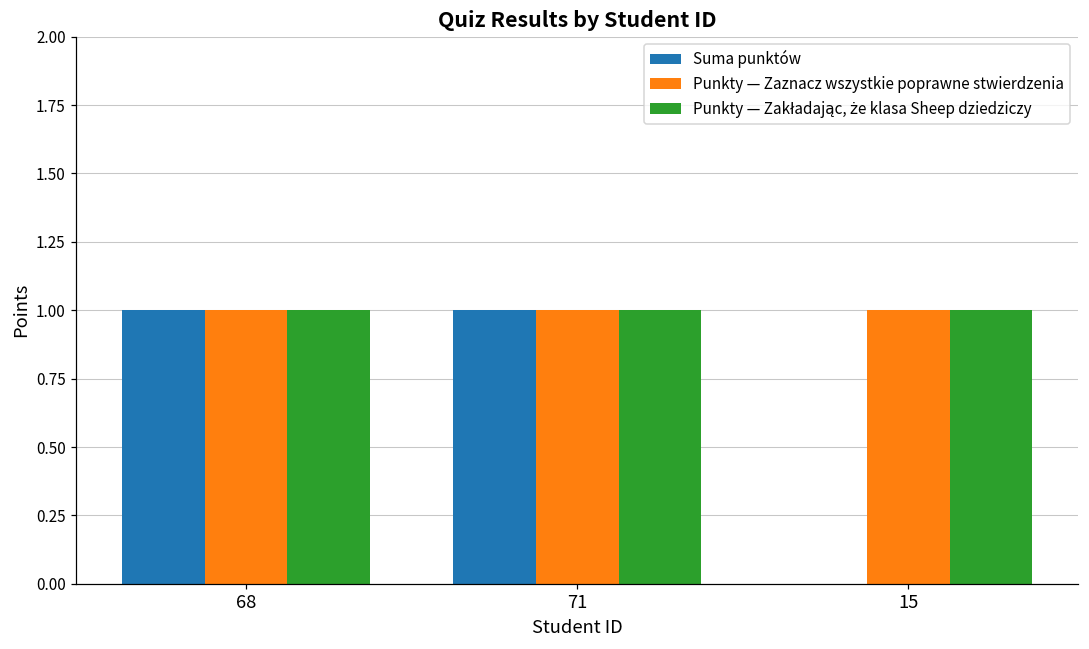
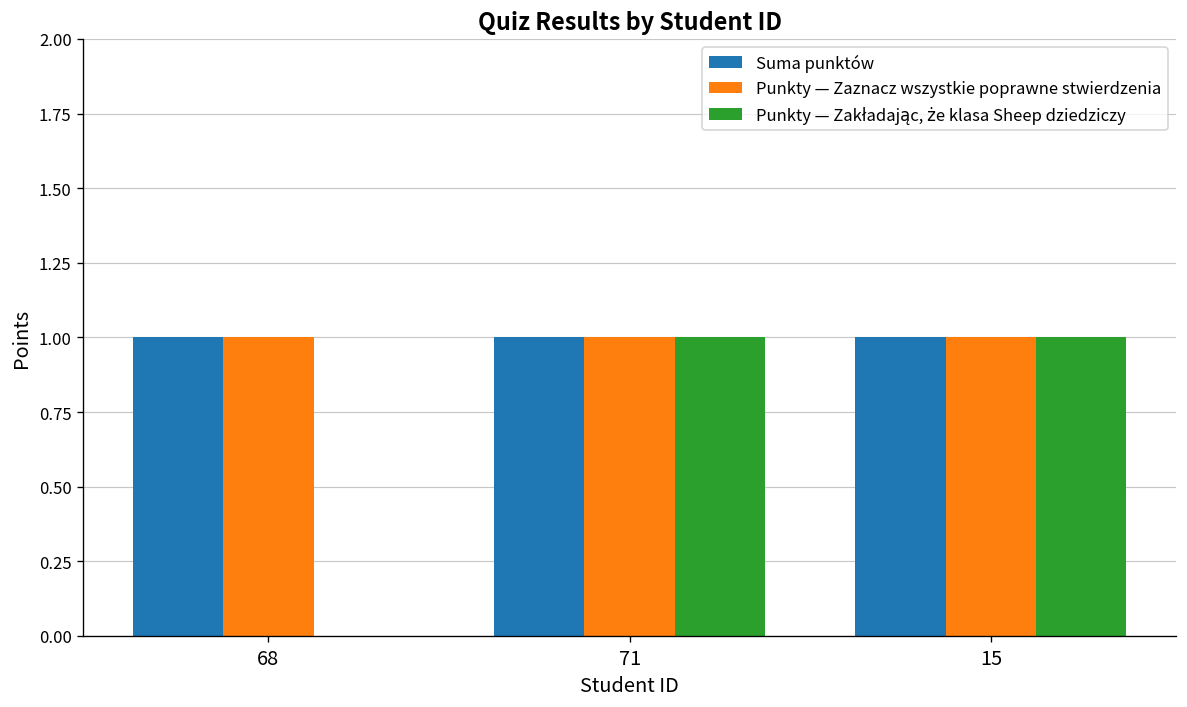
Punkty — Zakładając, że klasa Sheep dziedziczy, 68: 1 -> 0
Suma punktów, 15: 0 -> 1
